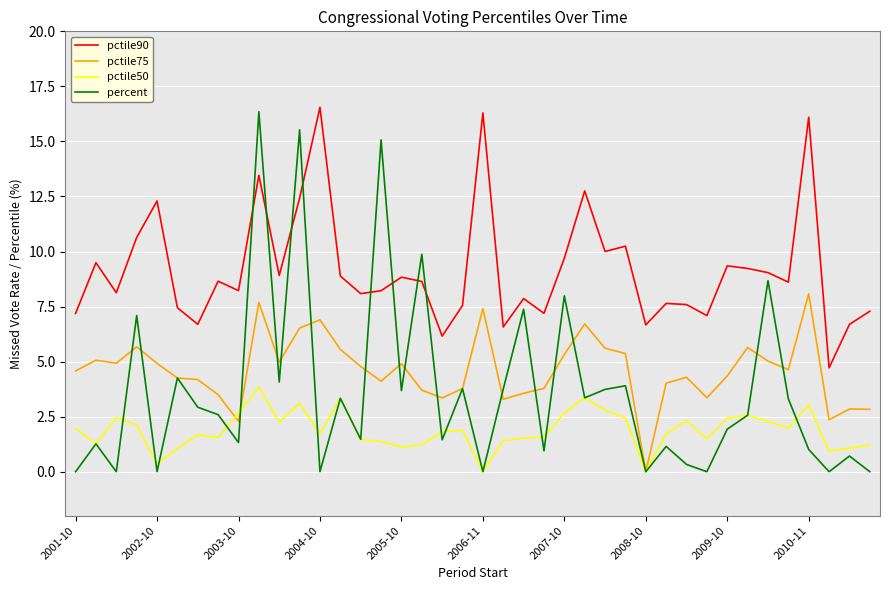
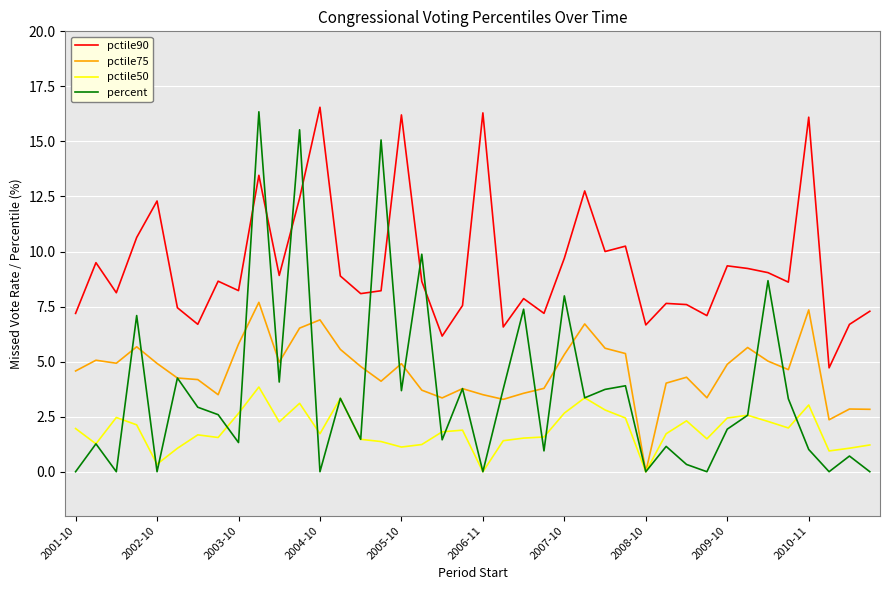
pctile75, 2003-10: 2.3 -> 5.8
pctile90, 2005-10: 8.8 -> 16.2
pctile75, 2006-11: 7.4 -> 3.5
pctile75, 2009-10: 4.3 -> 4.9
pctile75, 2010-11: 8.1 -> 7.3
